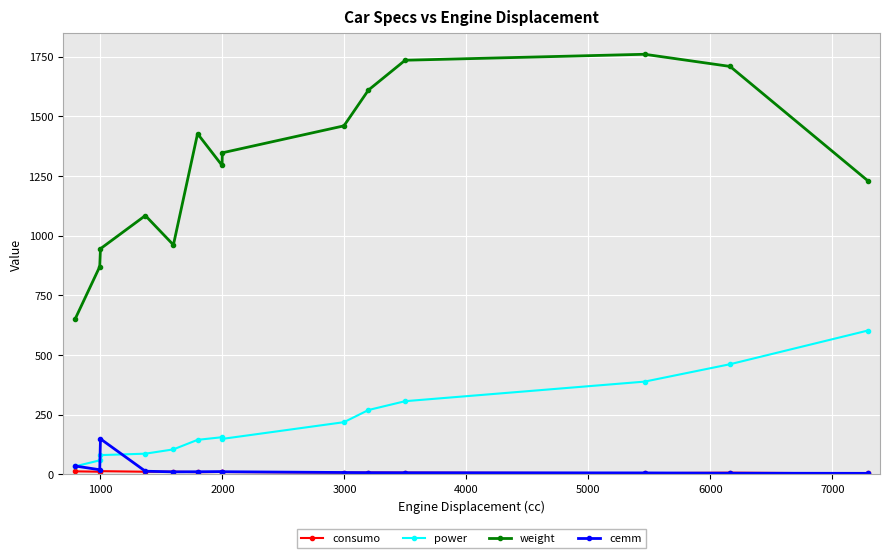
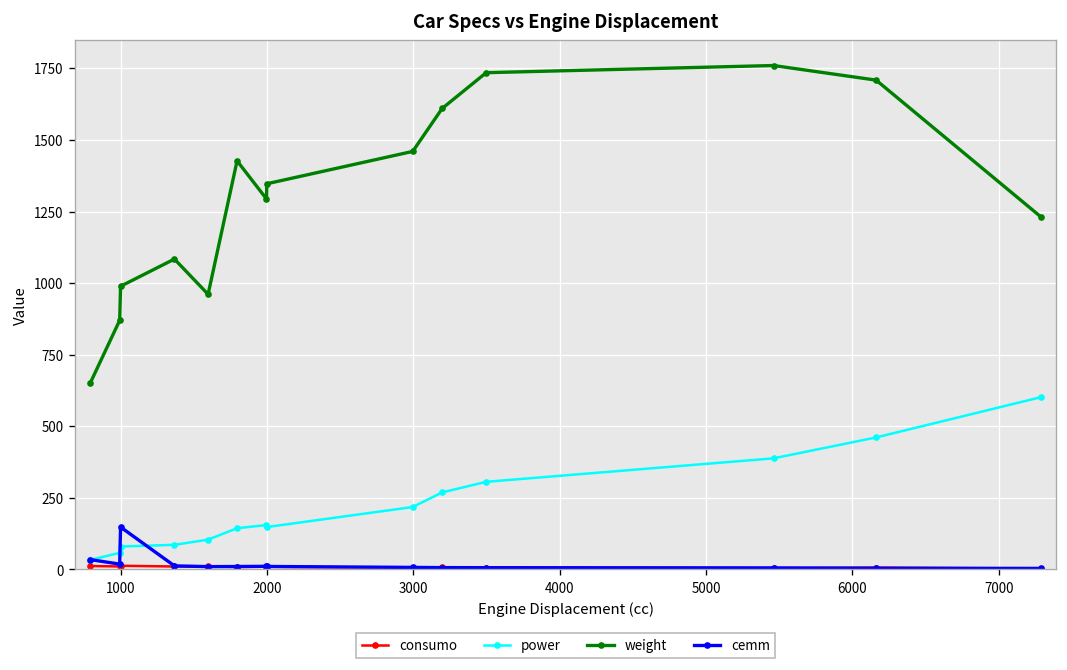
weight, 1000: 950 -> 990
